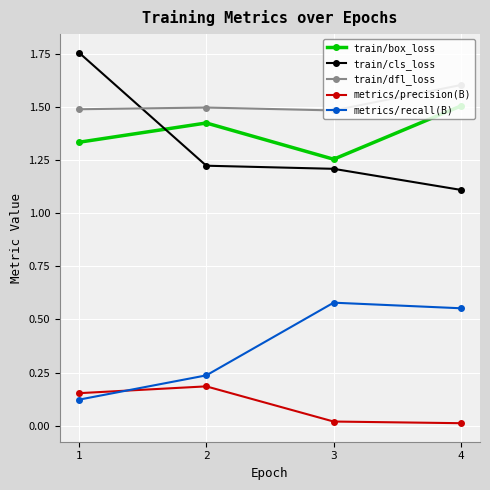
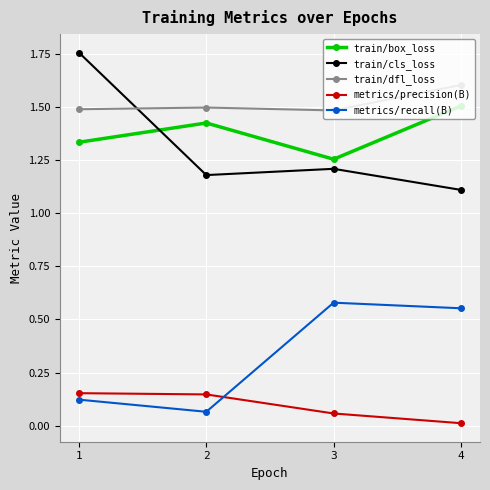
train/cls_loss, 2: 1.22 -> 1.18
metrics/precision(B), 2: 0.19 -> 0.15
metrics/recall(B), 2: 0.24 -> 0.07
metrics/precision(B), 3: 0.02 -> 0.06
